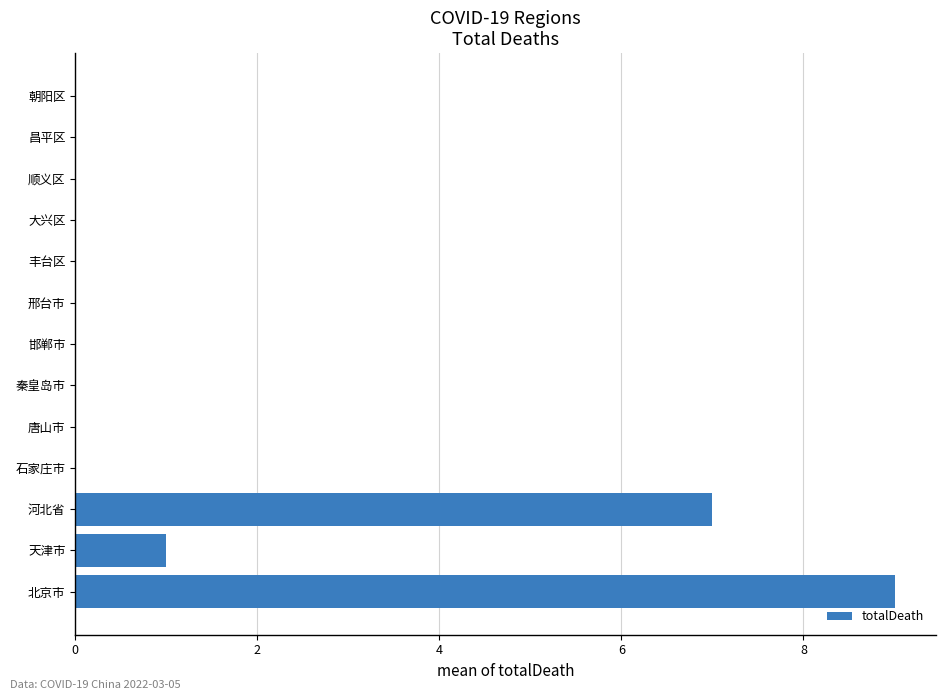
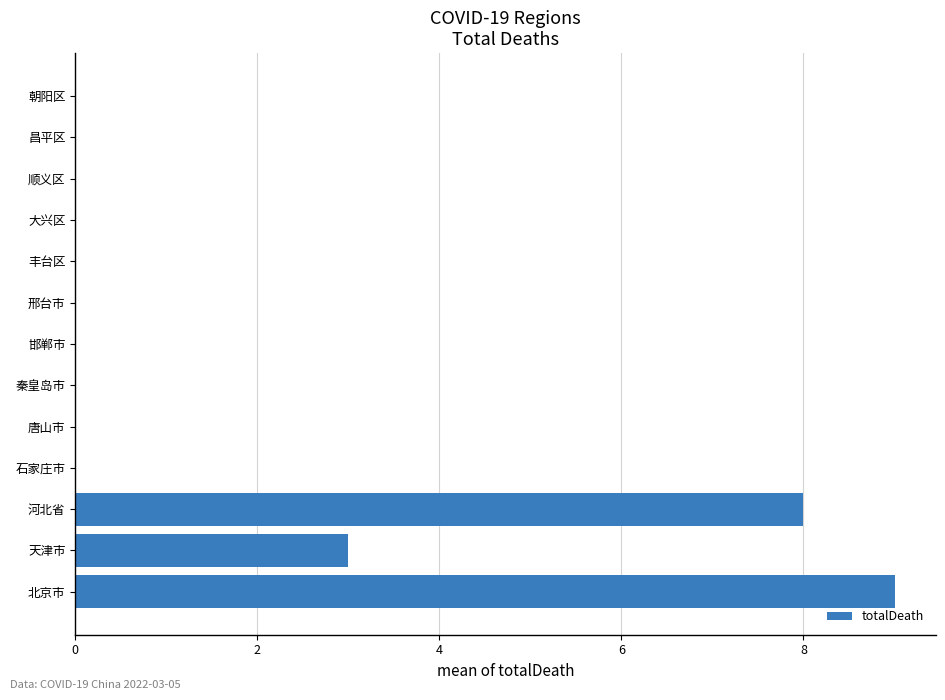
河北省: 7 -> 8
天津市: 1 -> 3
